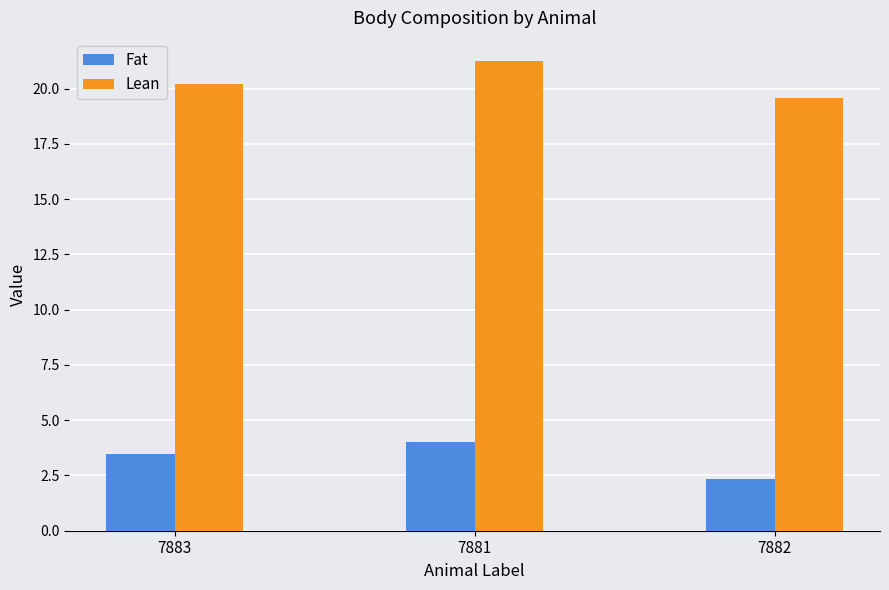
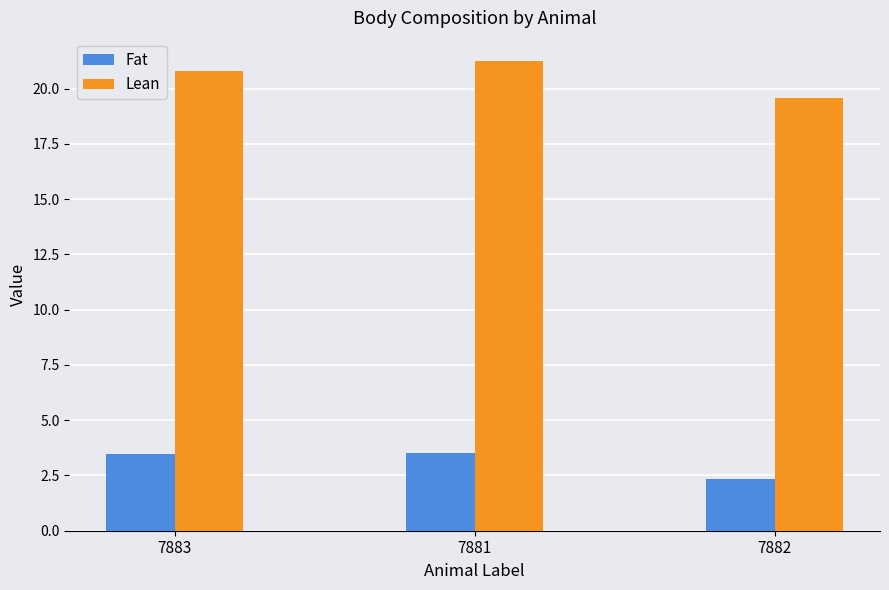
Lean, 7883: 20.2 -> 20.8
Fat, 7881: 4.0 -> 3.5
